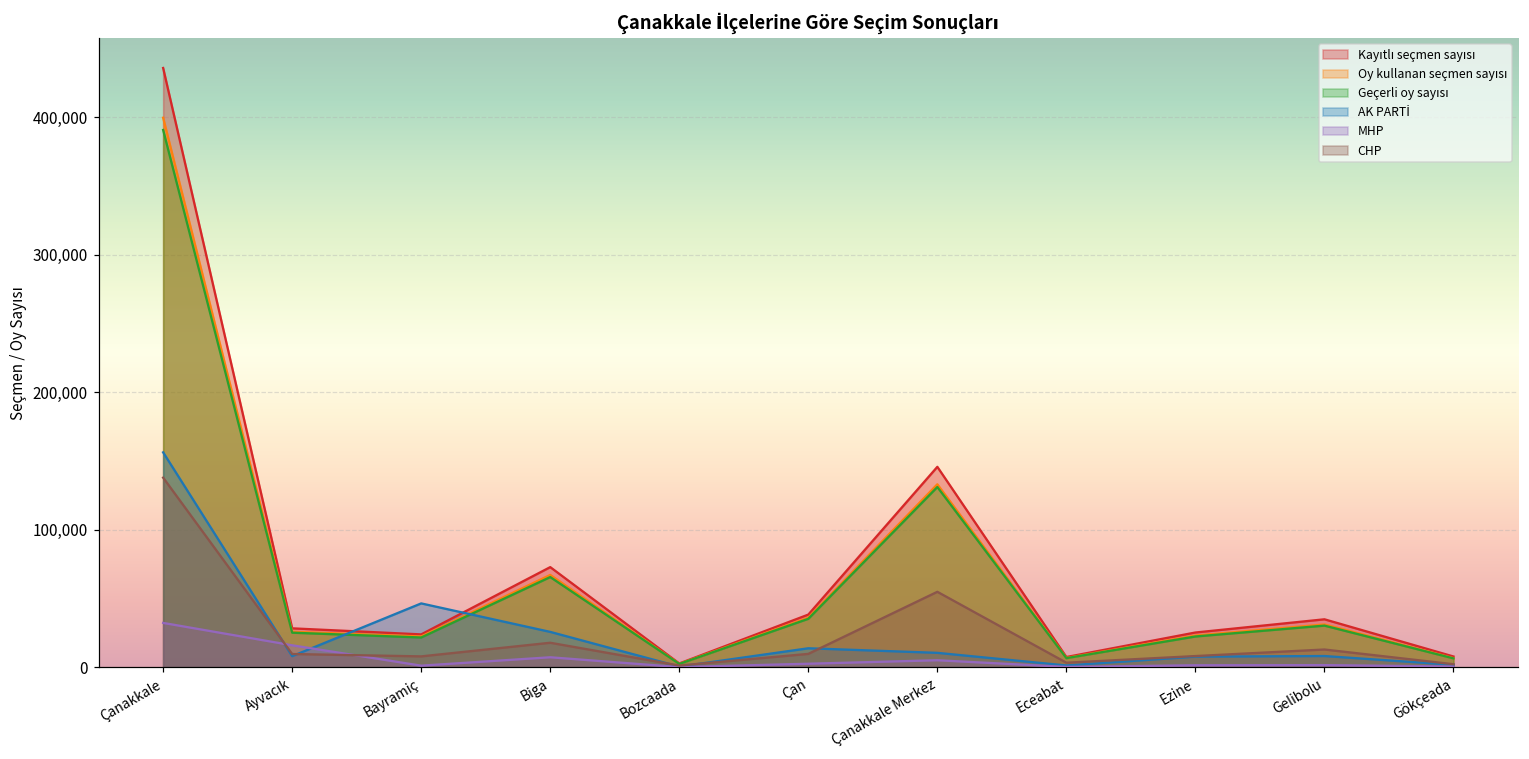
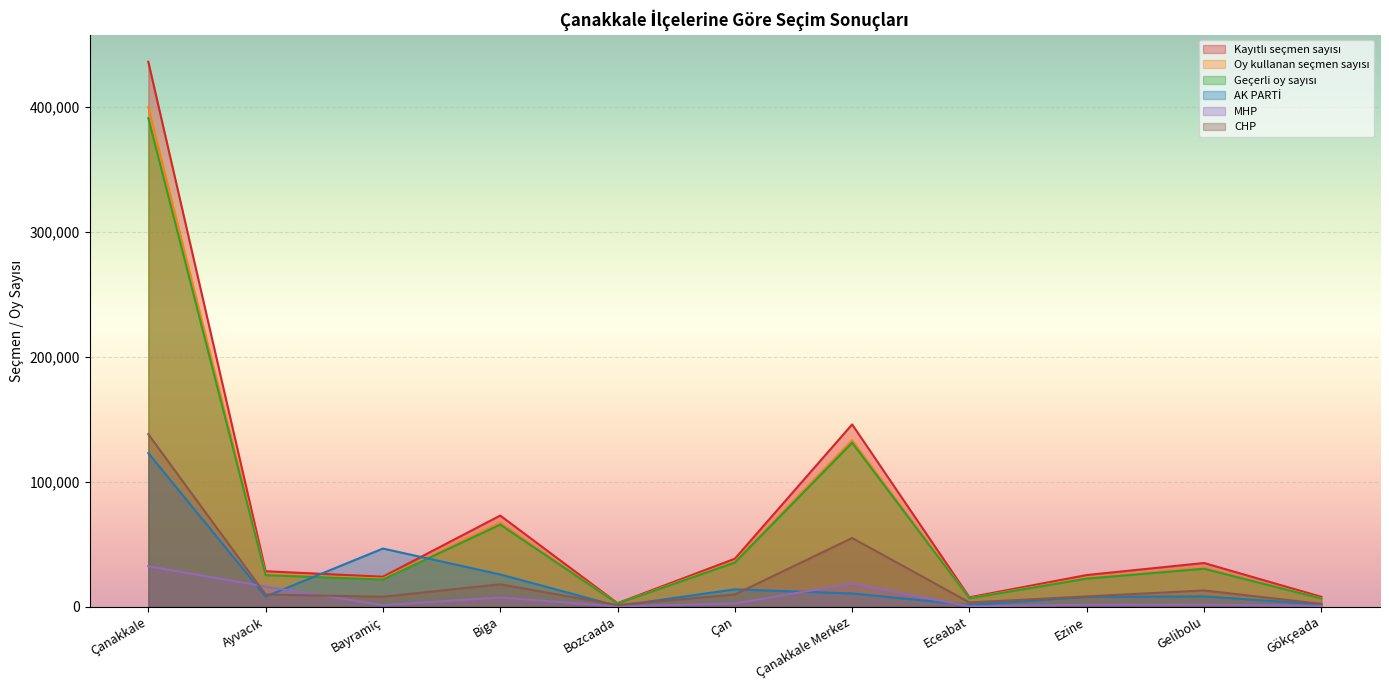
AK PARTİ, Çanakkale: 156,000 -> 123,000
MHP, Çanakkale Merkez: 5,000 -> 18,000
